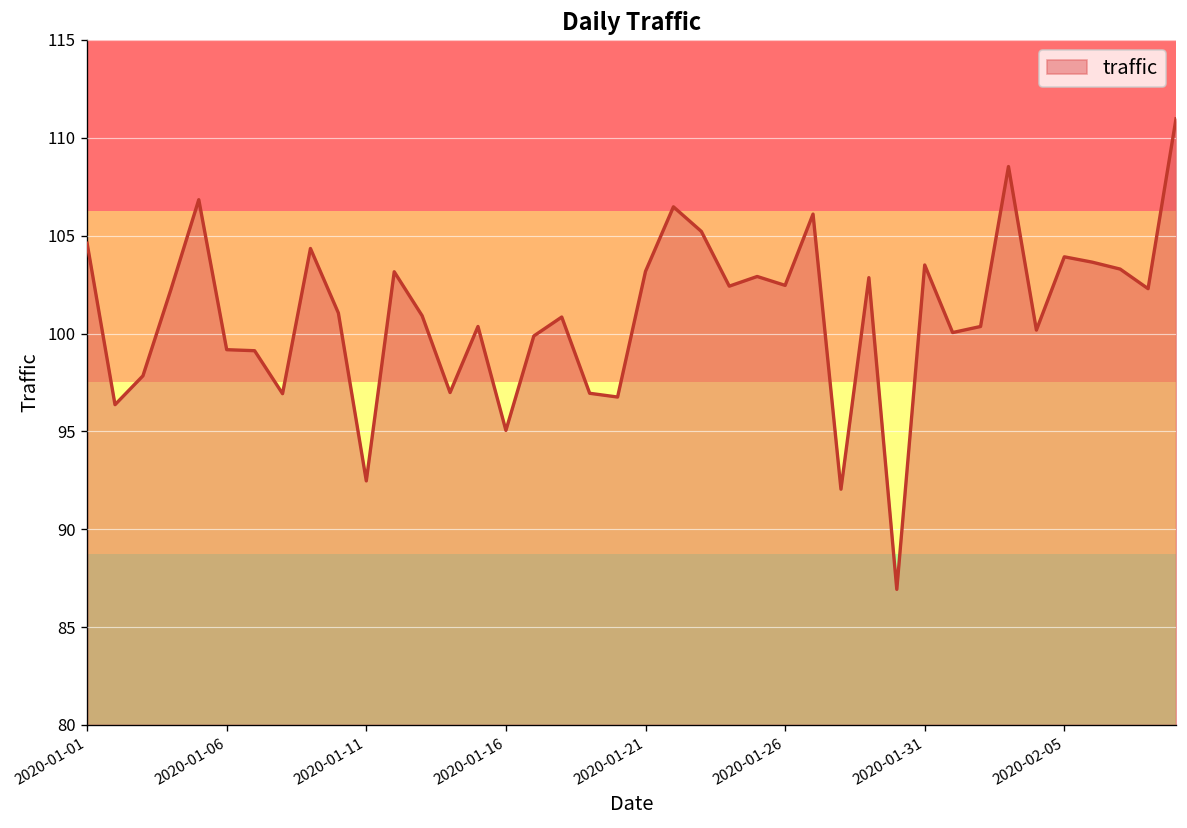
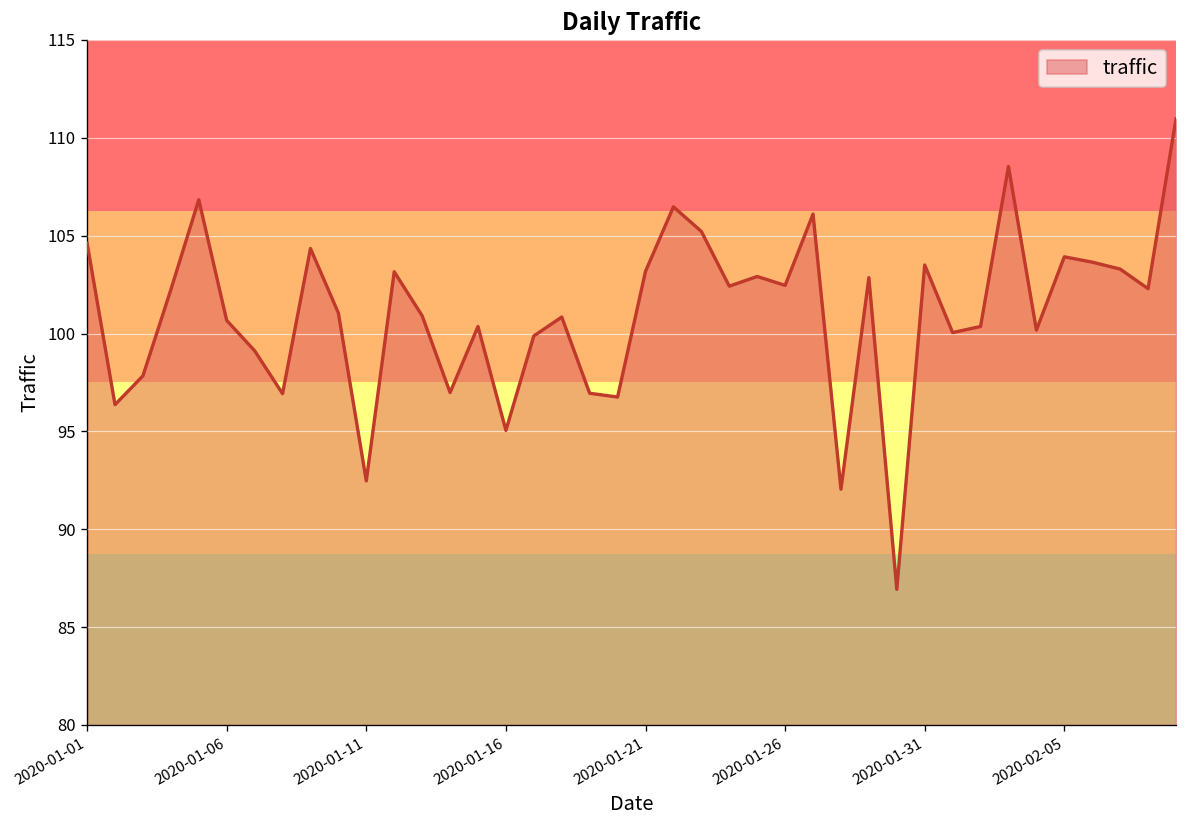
2020-01-06: 99.2 -> 100.7
